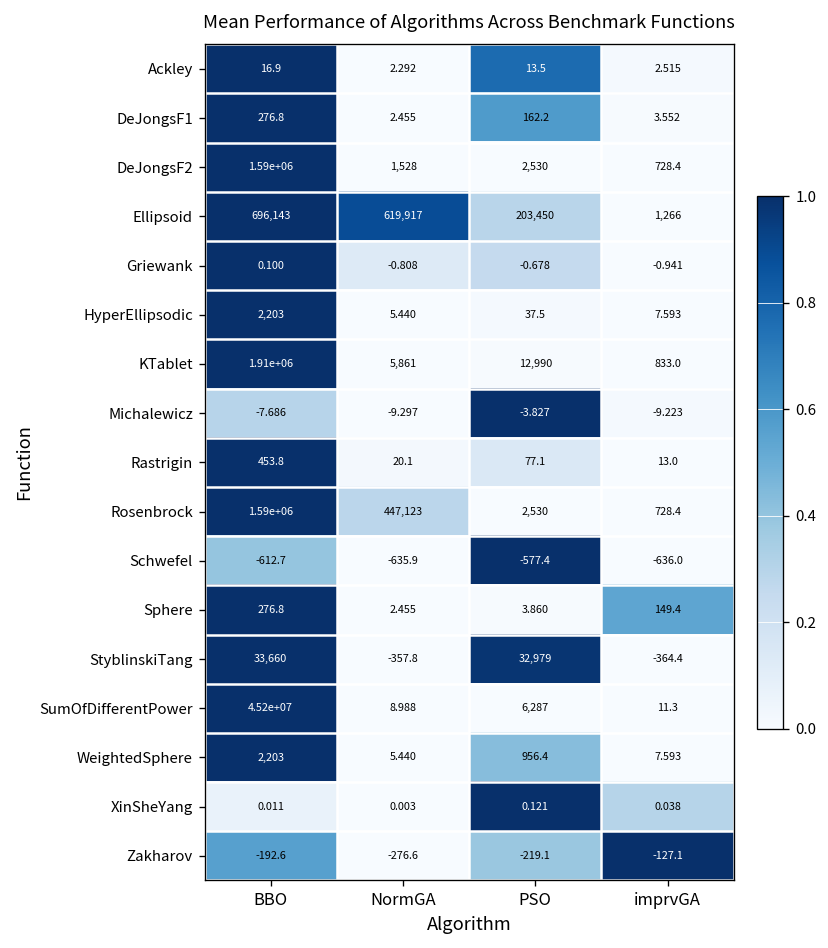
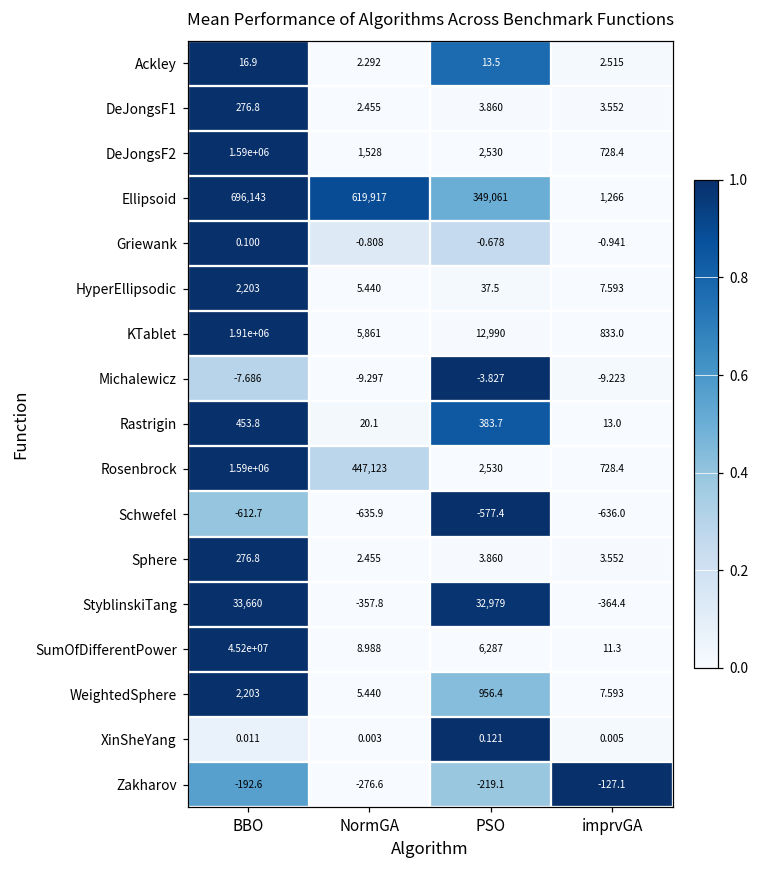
DeJongsF1, PSO: 162.2 -> 3.860
Ellipsoid, PSO: 203,450 -> 349,061
Rastrigin, PSO: 77.1 -> 383.7
Sphere, imprvGA: 149.4 -> 3.552
XinSheYang, imprvGA: 0.038 -> 0.005
